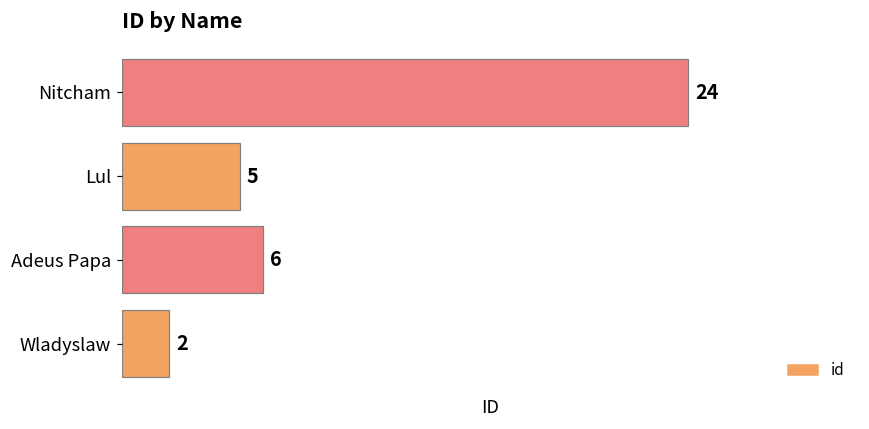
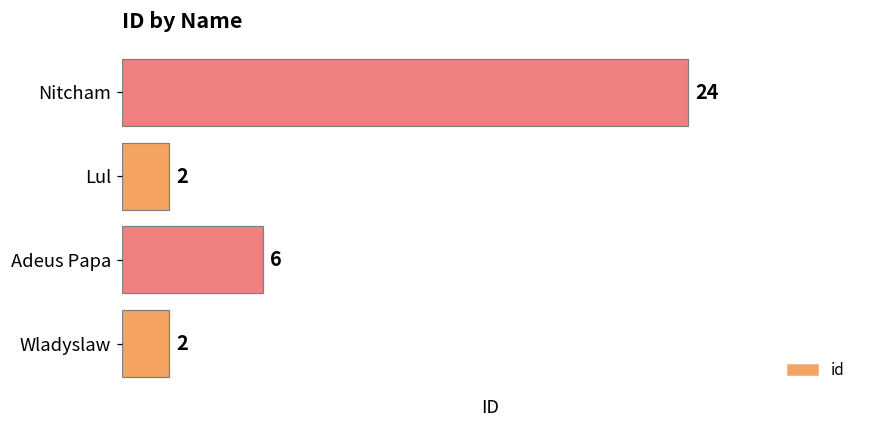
Lul: 5 -> 2
